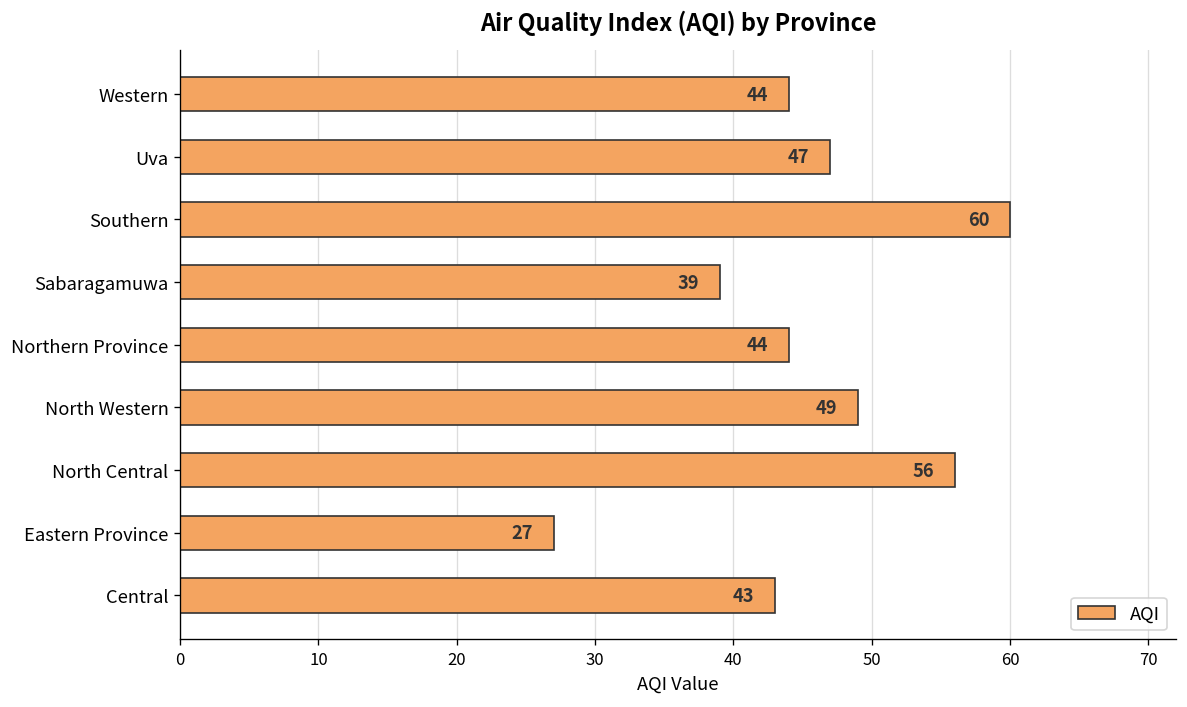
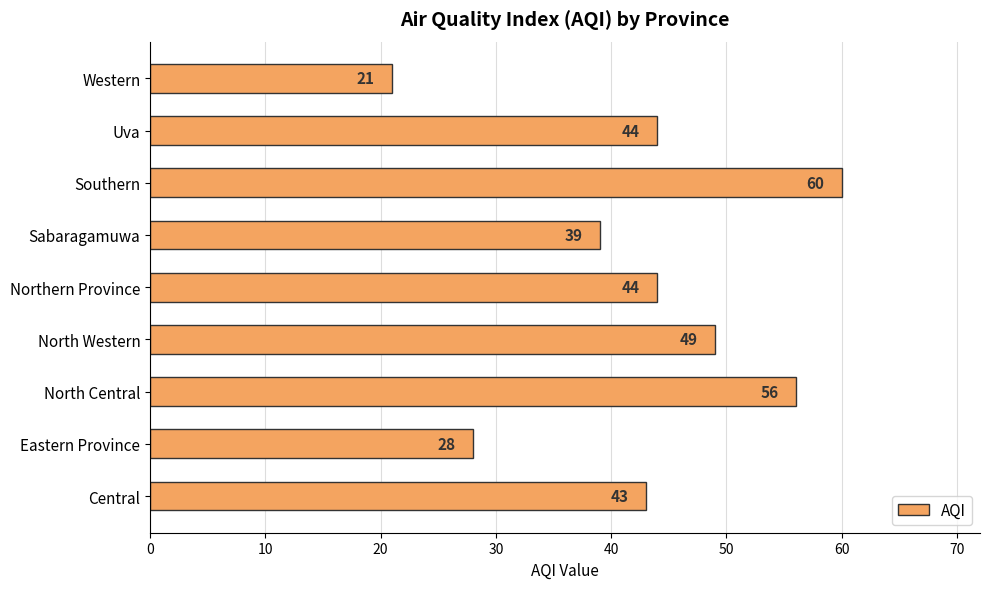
Western: 44 -> 21
Uva: 47 -> 44
Eastern Province: 27 -> 28
